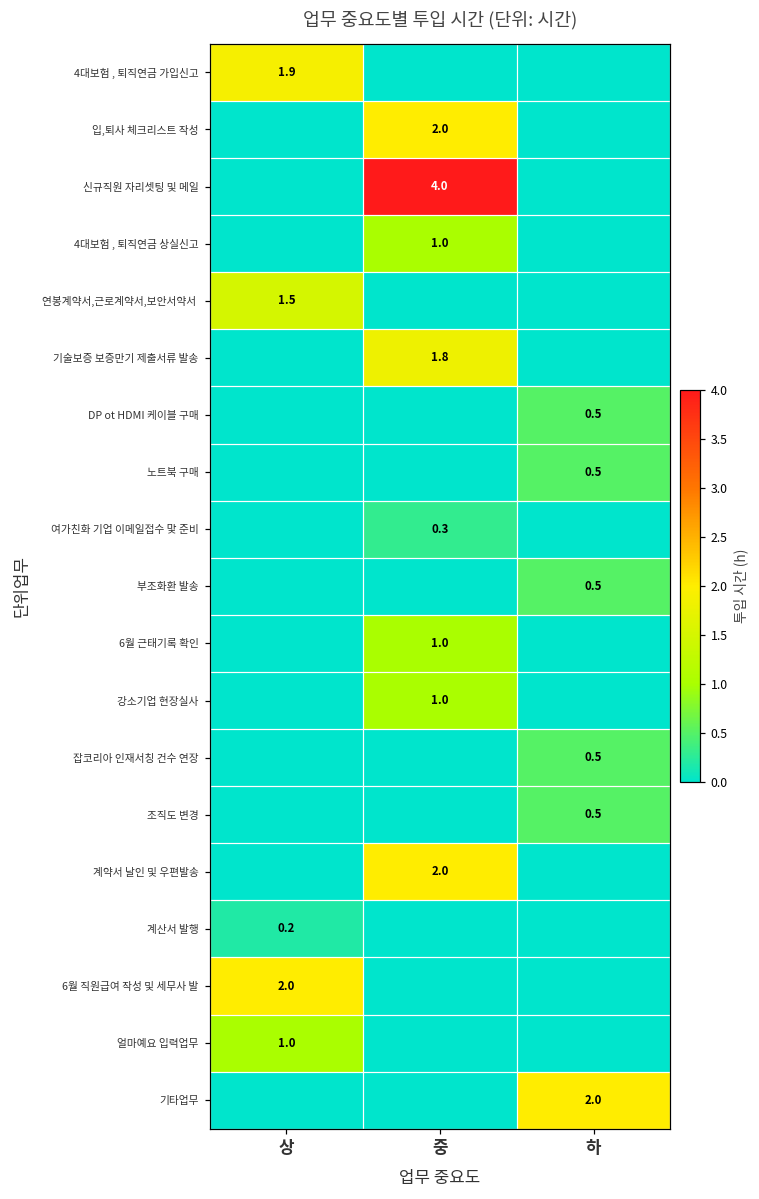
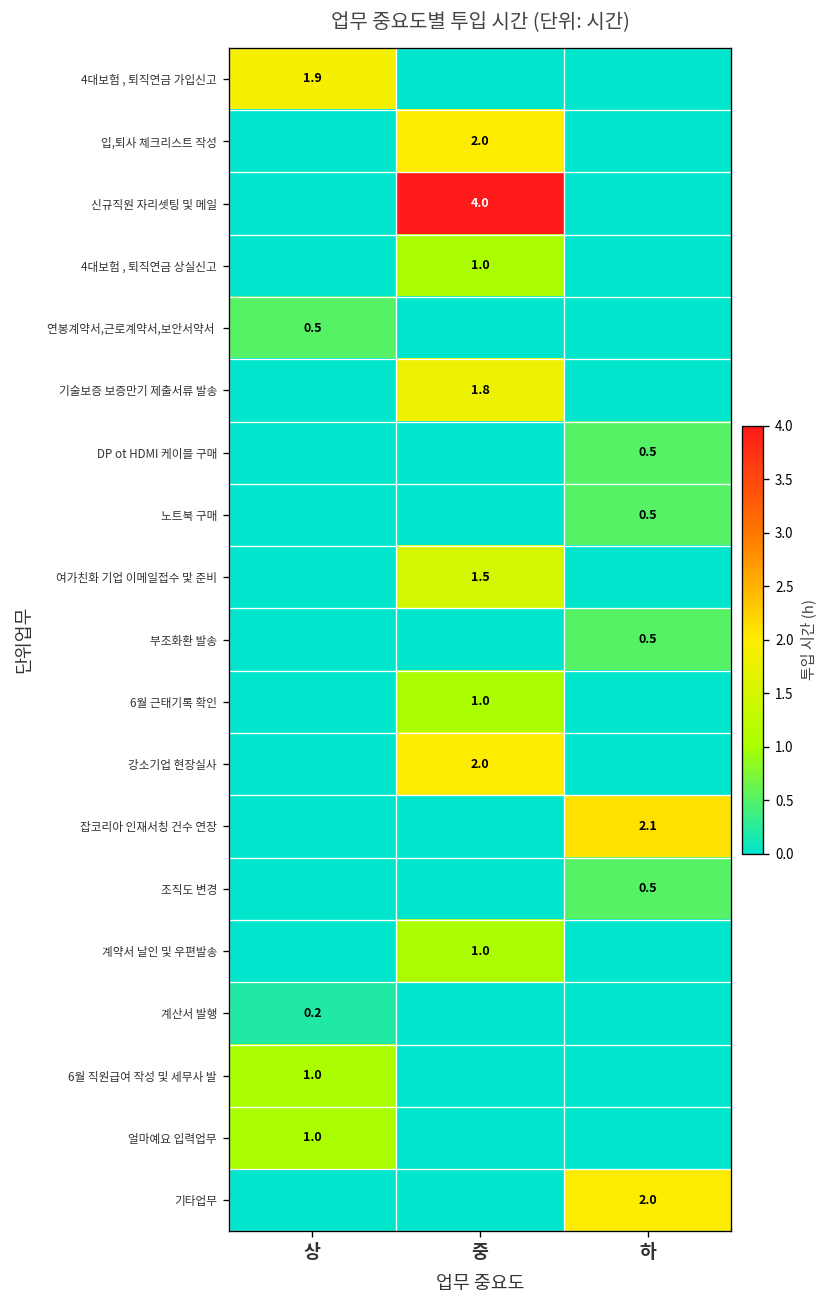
연봉계약서,근로계약서,보안서약서, 상: 1.5 -> 0.5
여가친화 기업 이메일접수 맟 준비, 중: 0.3 -> 1.5
강소기업 현장실사, 중: 1.0 -> 2.0
잡코리아 인재서칭 건수 연장, 하: 0.5 -> 2.1
계약서 날인 및 우편발송, 중: 2.0 -> 1.0
6월 직원급여 작성 및 세무사 발, 상: 2.0 -> 1.0
